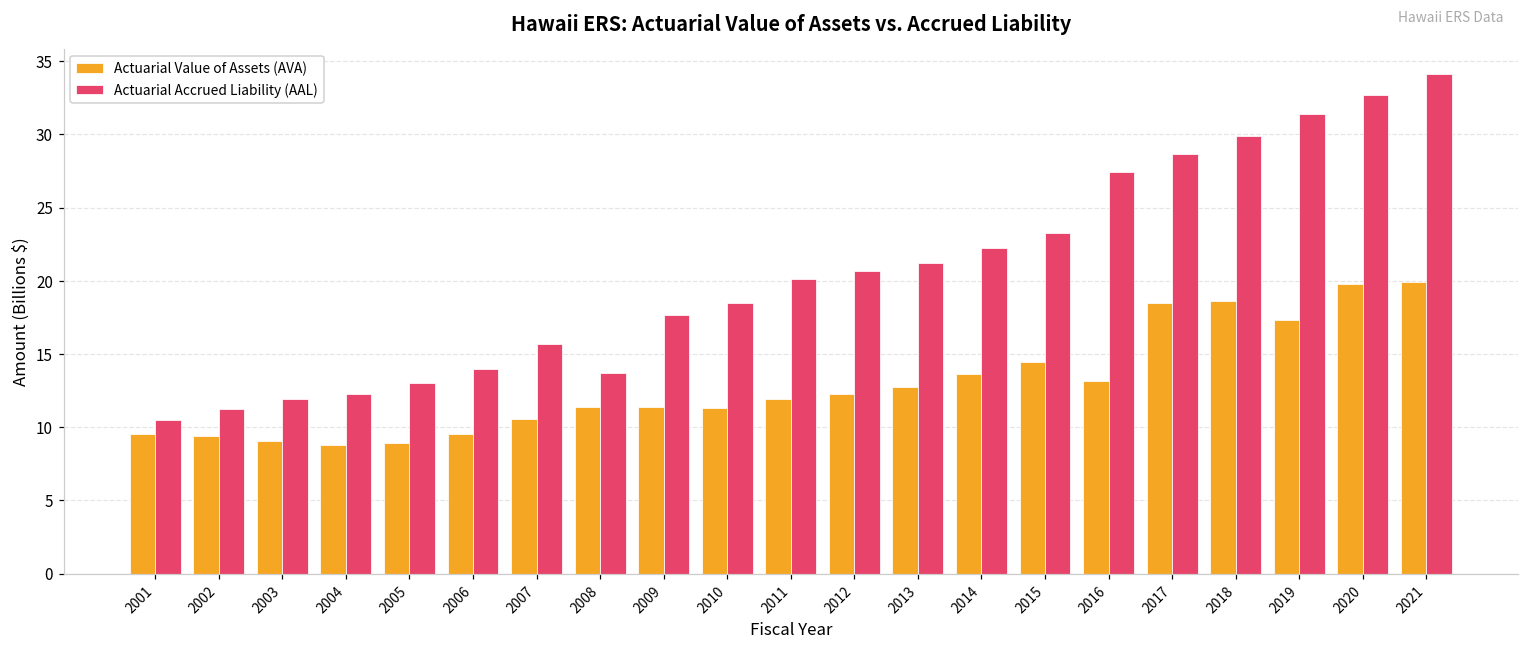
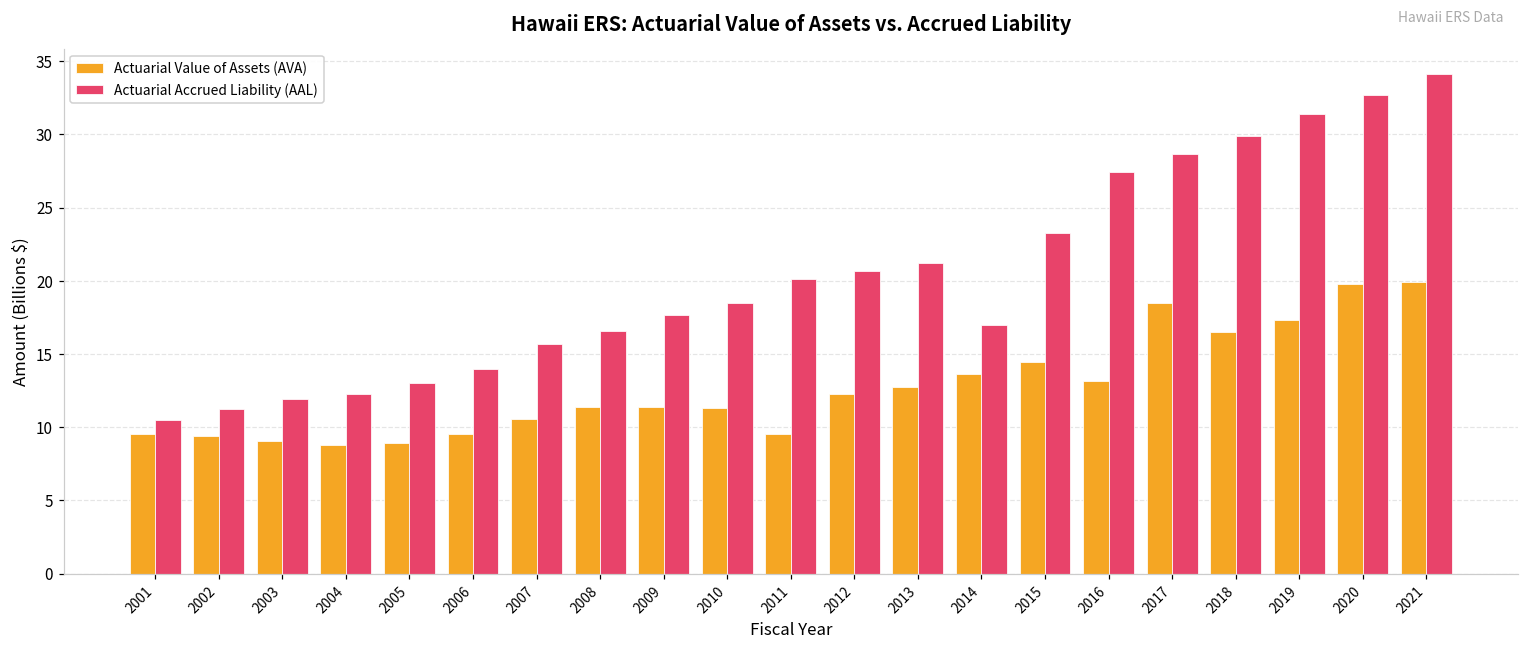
Actuarial Accrued Liability (AAL), 2008: 13.7 -> 16.5
Actuarial Value of Assets (AVA), 2011: 11.9 -> 9.5
Actuarial Accrued Liability (AAL), 2014: 22.2 -> 17.0
Actuarial Value of Assets (AVA), 2018: 18.6 -> 16.5
